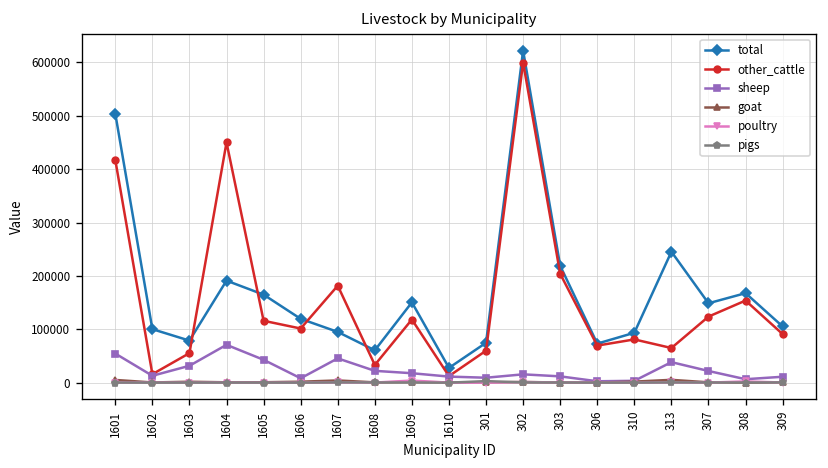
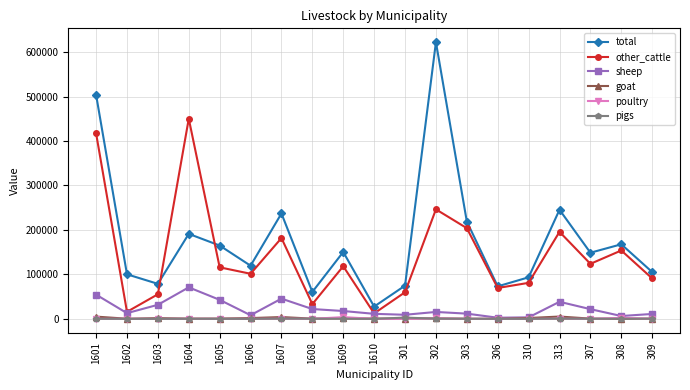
total, 1607: 100000 -> 240000
other_cattle, 302: 600000 -> 250000
other_cattle, 313: 60000 -> 200000
